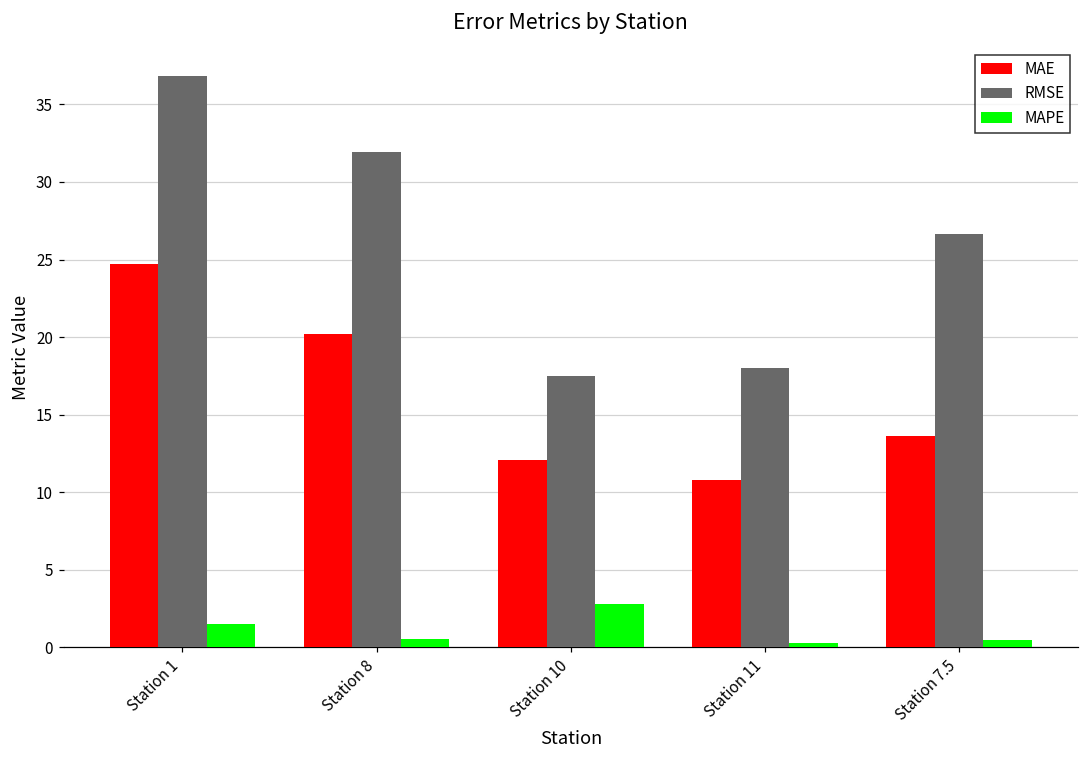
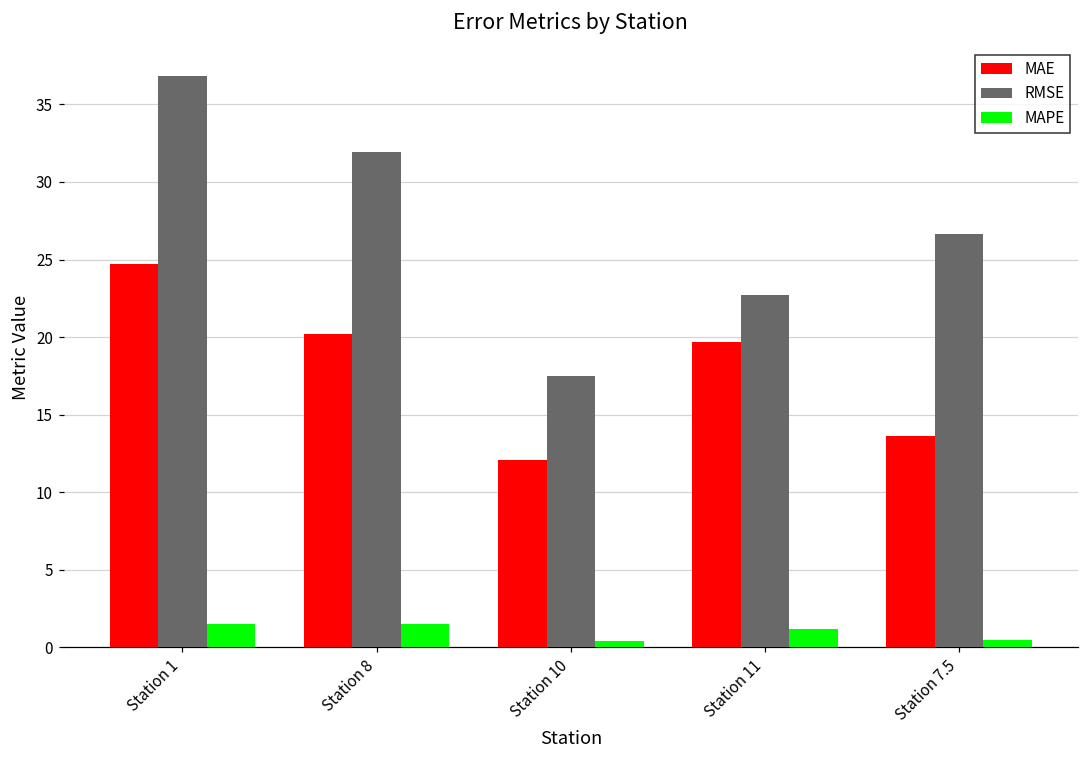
MAPE, Station 8: 0.6 -> 1.5
MAPE, Station 10: 2.8 -> 0.4
MAE, Station 11: 10.8 -> 19.7
RMSE, Station 11: 18.0 -> 22.7
MAPE, Station 11: 0.3 -> 1.2
